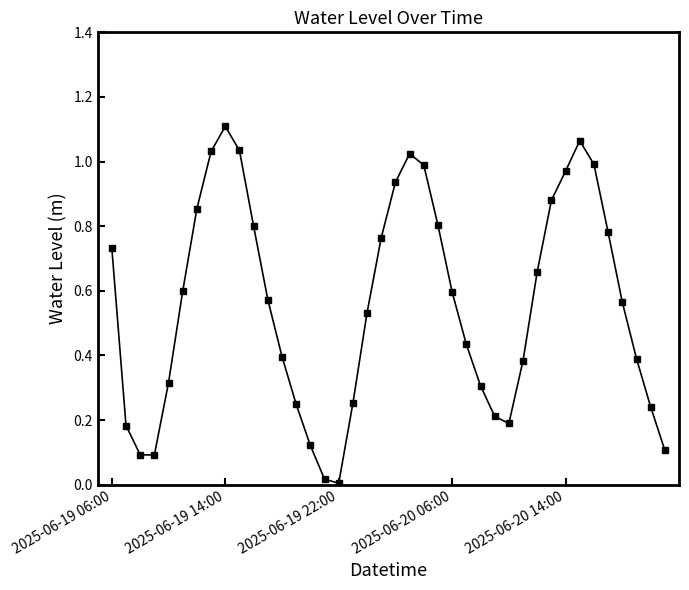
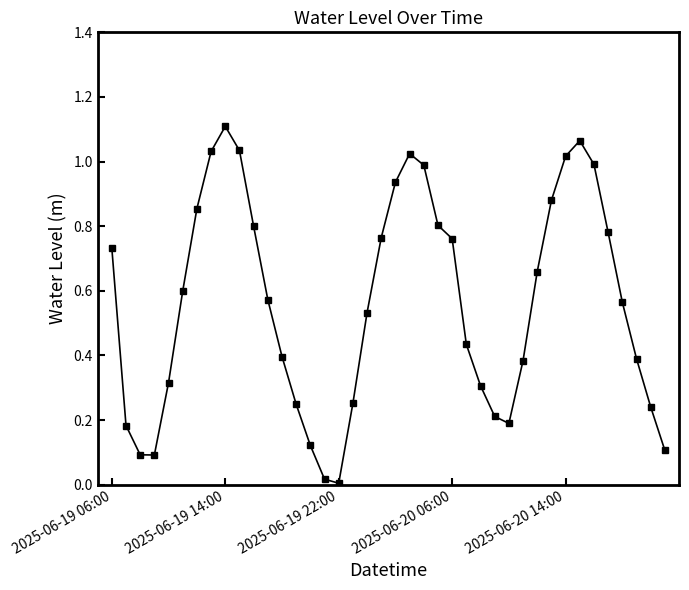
2025-06-20 06:00: 0.60 -> 0.76
2025-06-20 14:00: 0.97 -> 1.02
